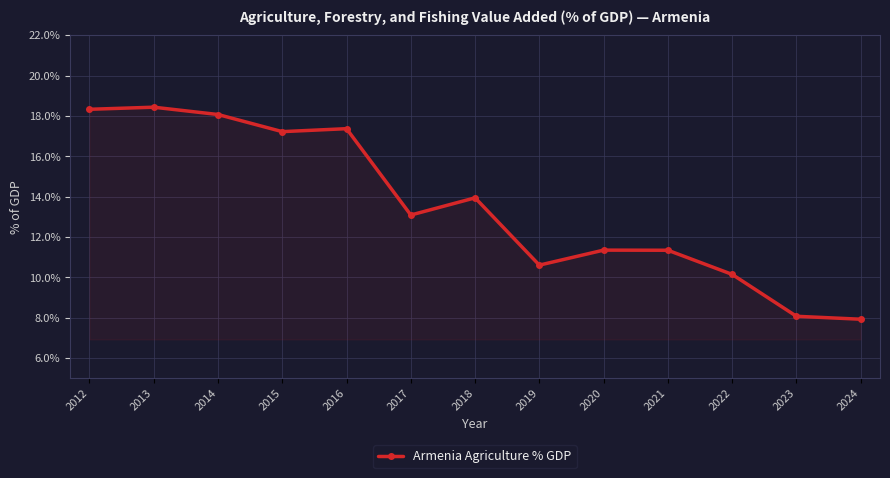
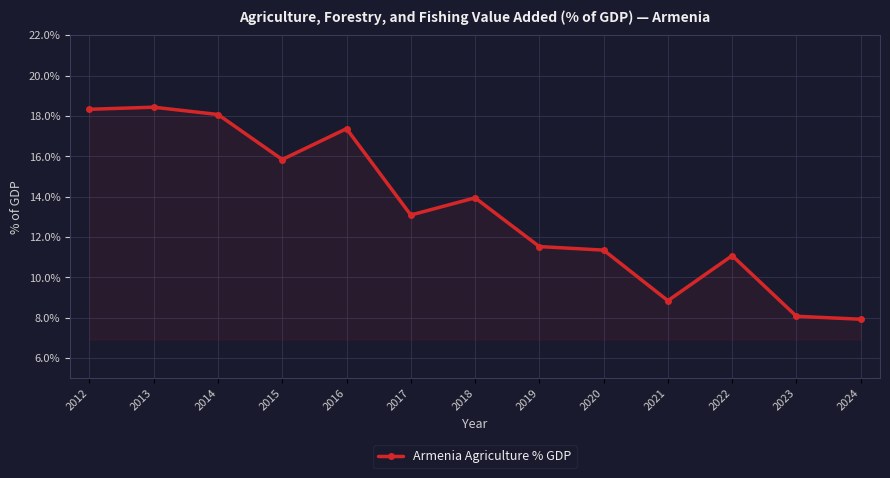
2015: 17.2% -> 15.8%
2019: 10.6% -> 11.5%
2021: 11.3% -> 8.8%
2022: 10.1% -> 11.1%
